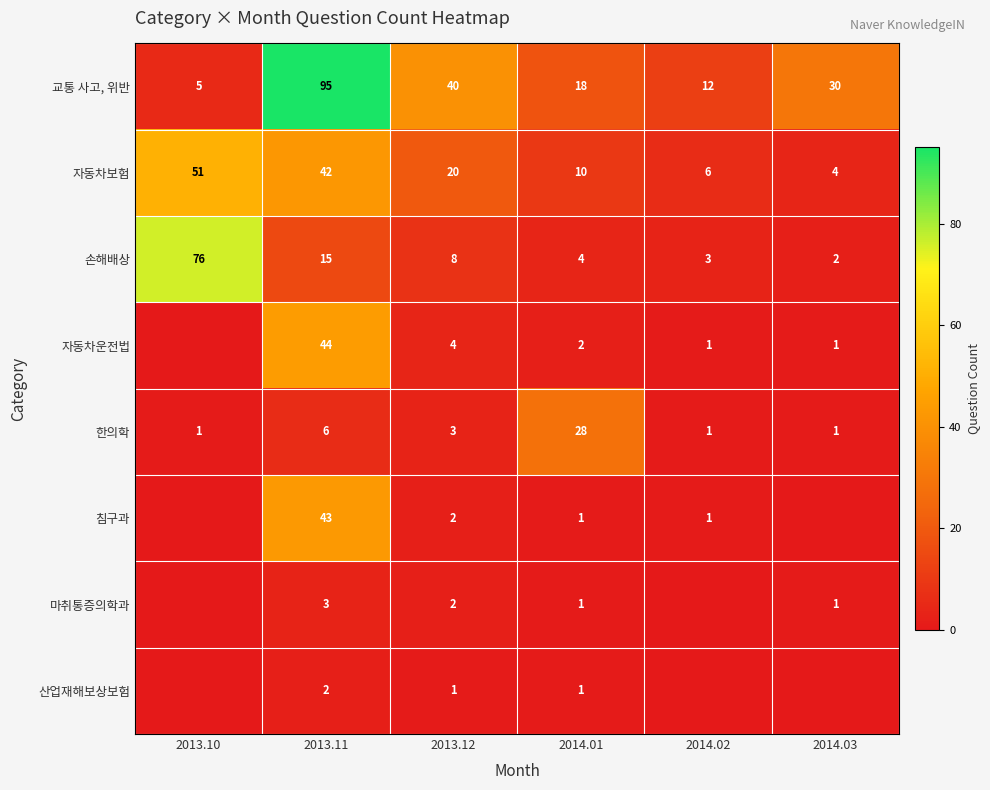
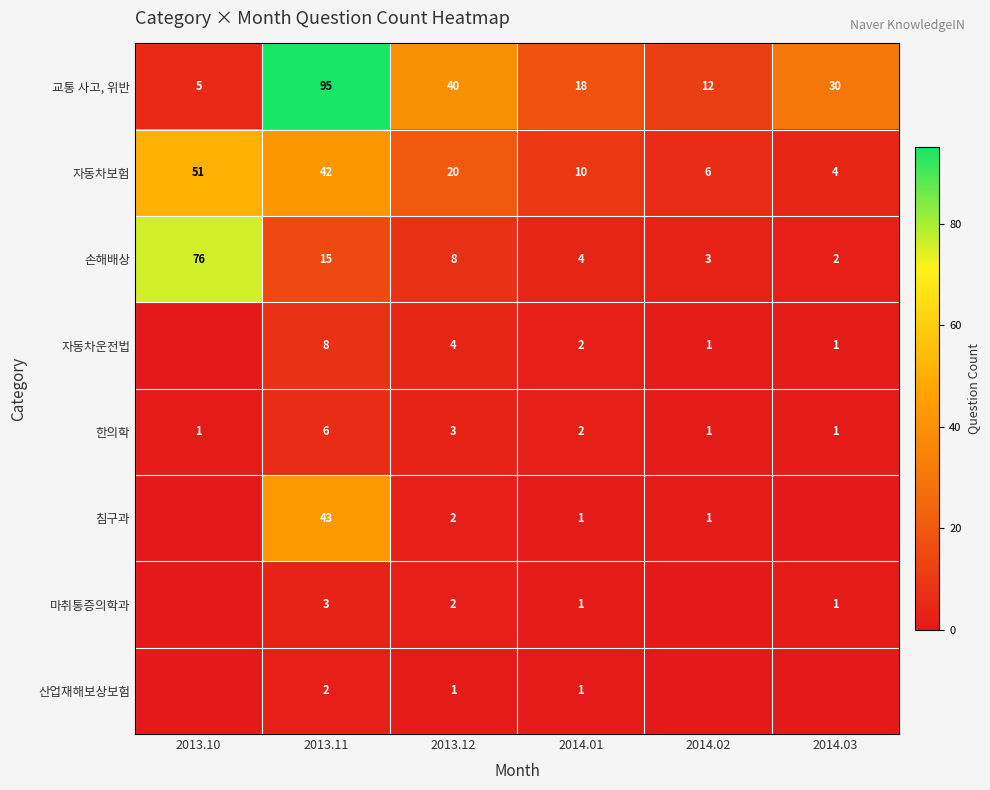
자동차운전법, 2013.11: 44 -> 8
한의학, 2014.01: 28 -> 2
